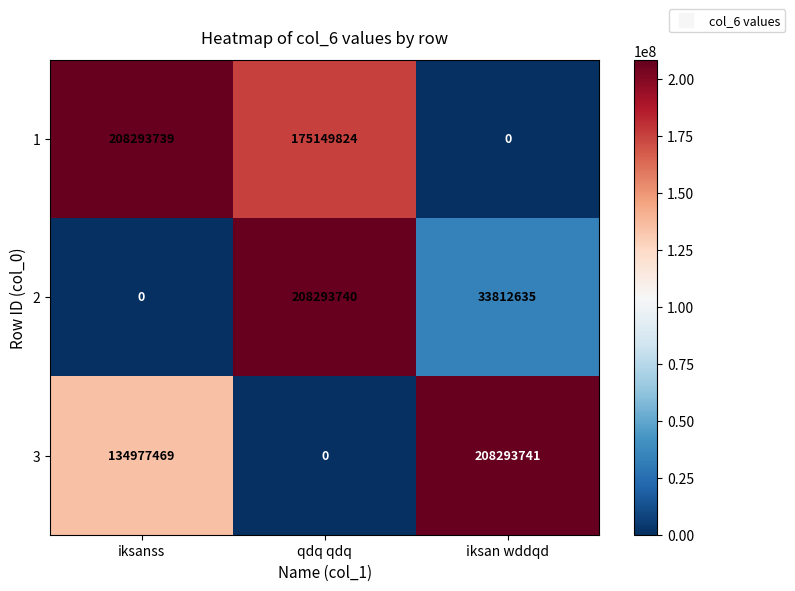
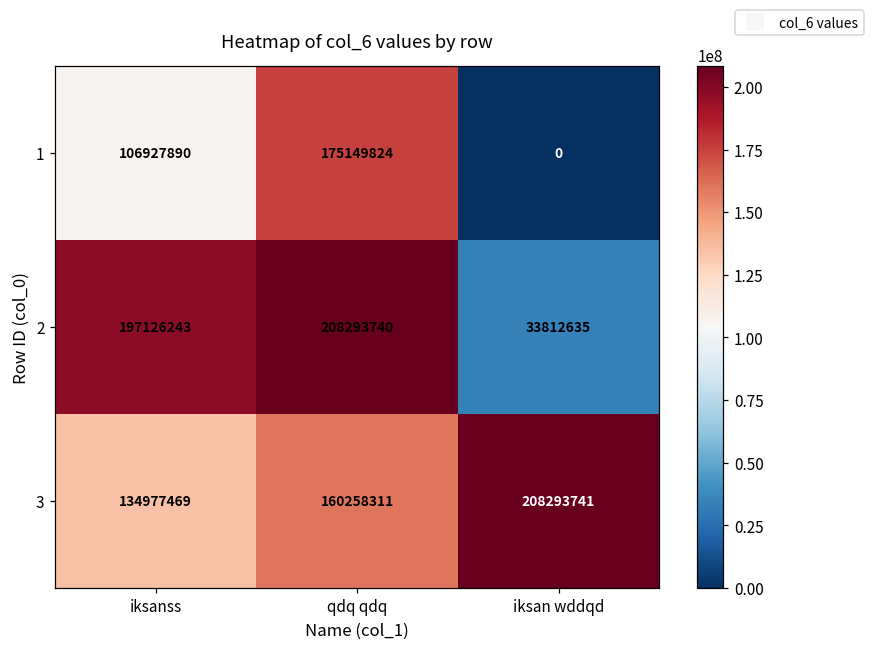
1, iksanss: 208293739 -> 106927890
2, iksanss: 0 -> 197126243
3, qdq qdq: 0 -> 160258311
